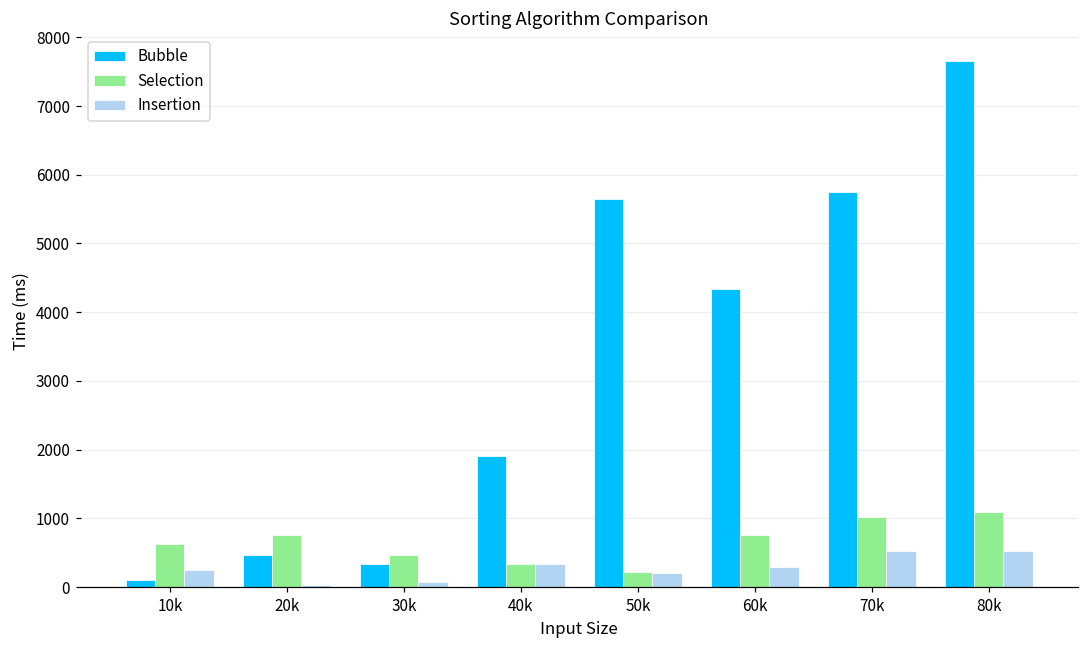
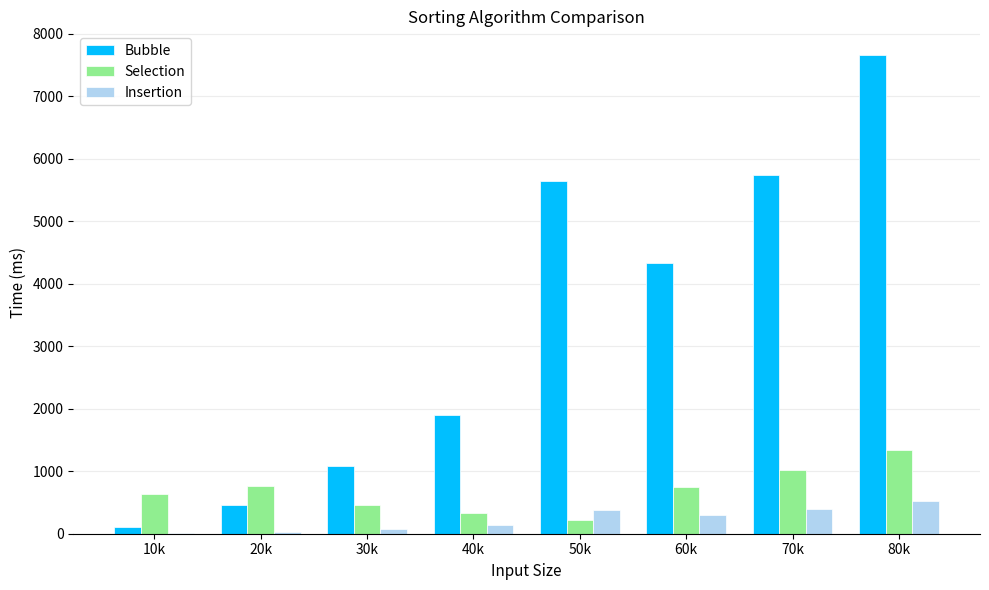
Insertion, 10k: 200 -> 0
Bubble, 30k: 300 -> 1100
Insertion, 40k: 300 -> 100
Insertion, 50k: 200 -> 400
Insertion, 70k: 500 -> 400
Selection, 80k: 1100 -> 1300
